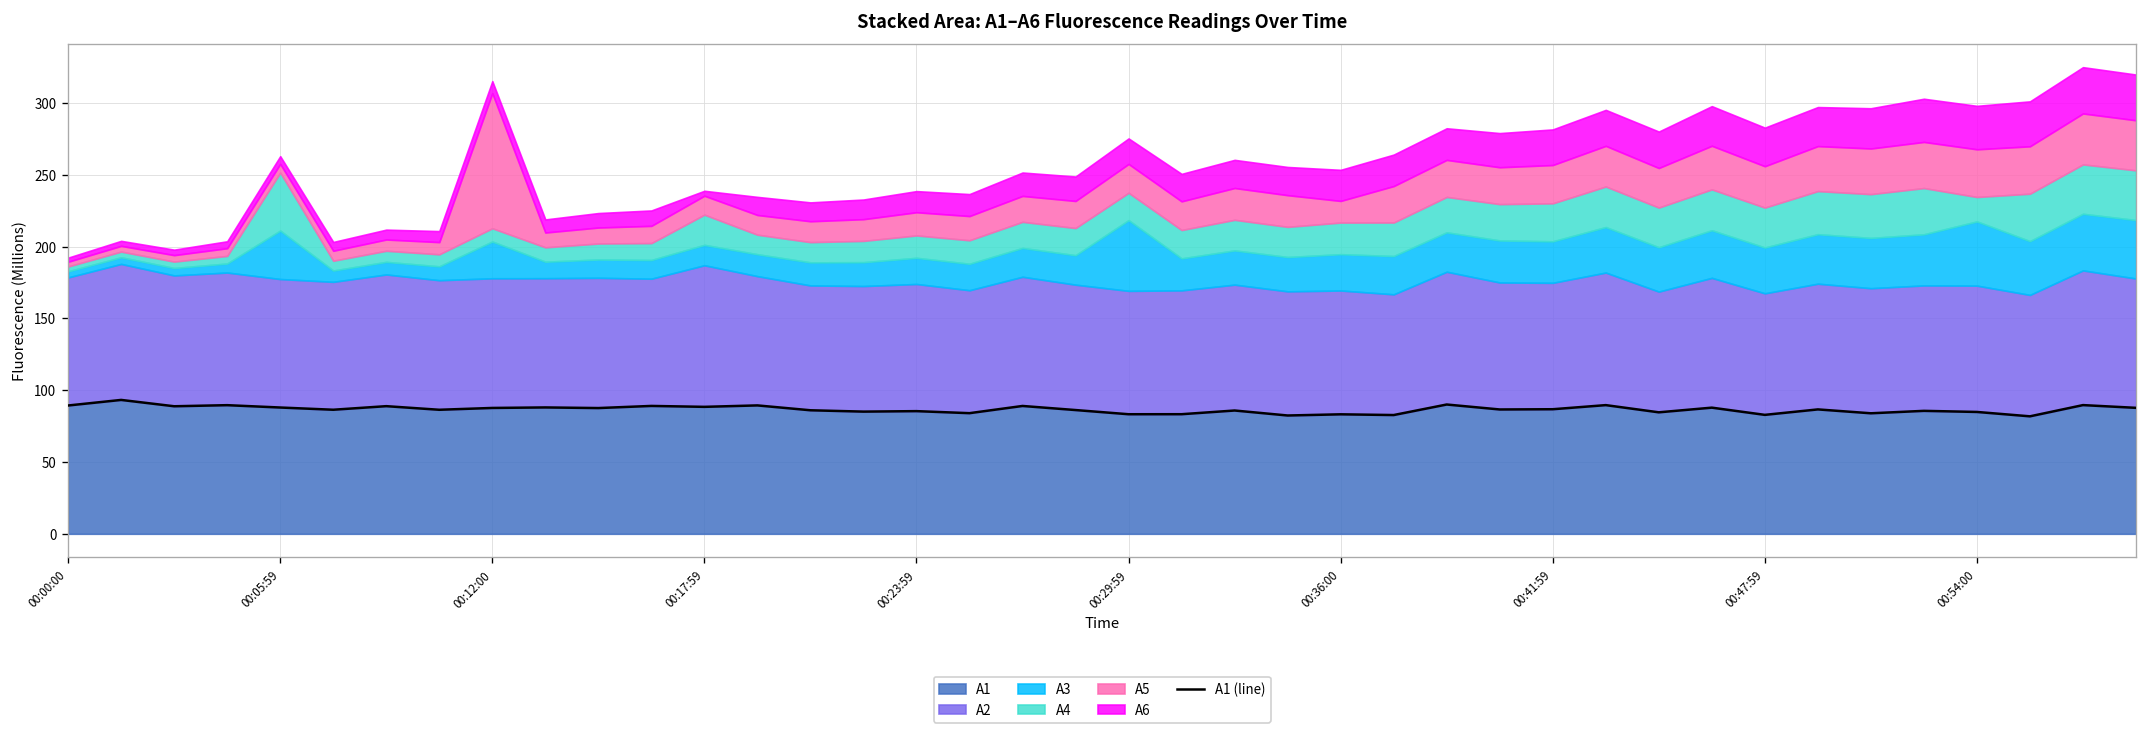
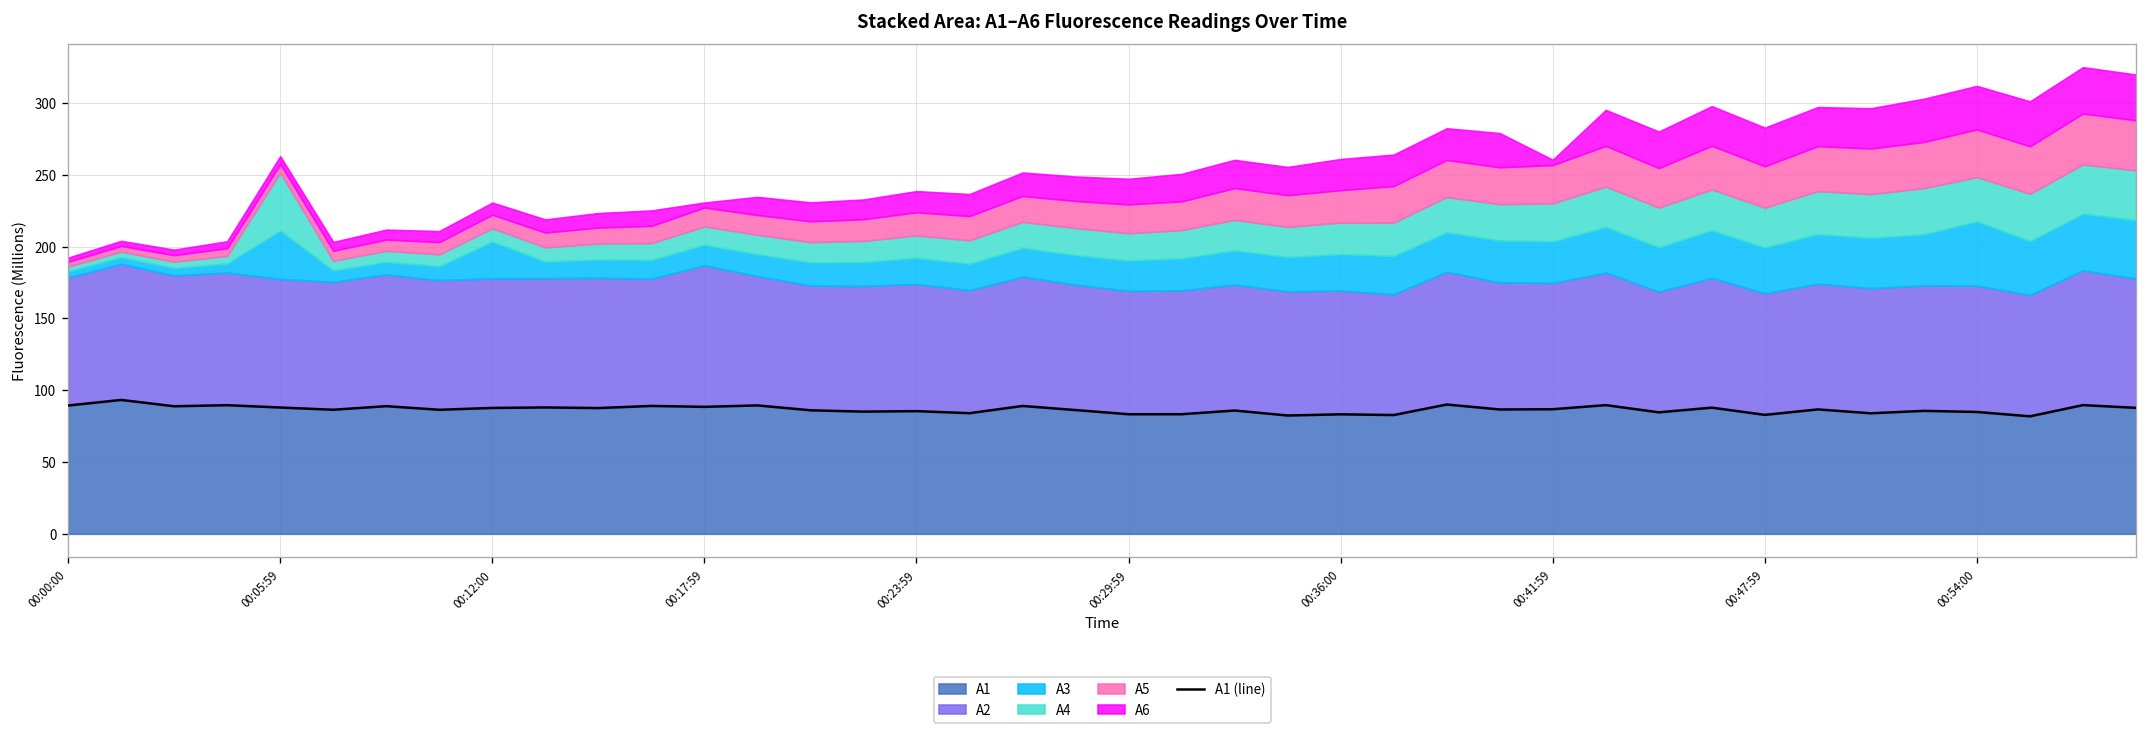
A5, 00:12:00: 94 -> 9
A4, 00:17:59: 21 -> 13
A3, 00:29:59: 49 -> 21
A5, 00:36:00: 15 -> 23
A6, 00:41:59: 25 -> 4
A4, 00:54:00: 17 -> 31
